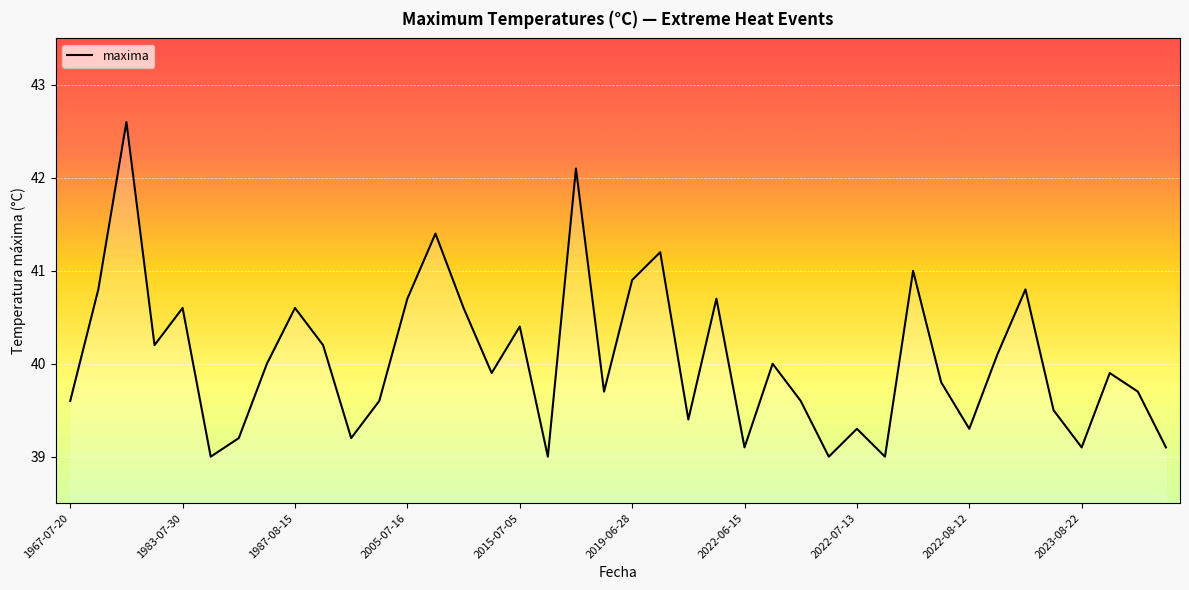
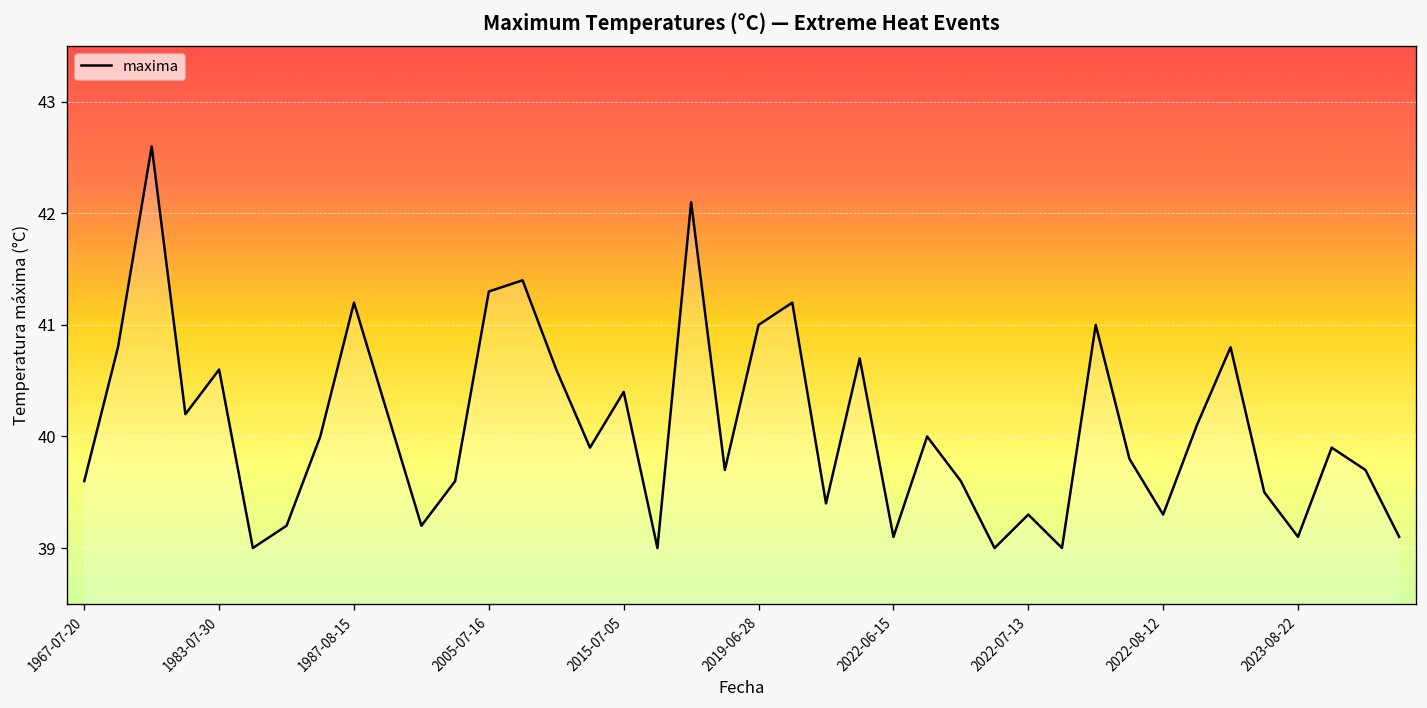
1987-08-15: 40.6 -> 41.2
2005-07-16: 40.7 -> 41.3
2019-06-28: 40.9 -> 41.0
